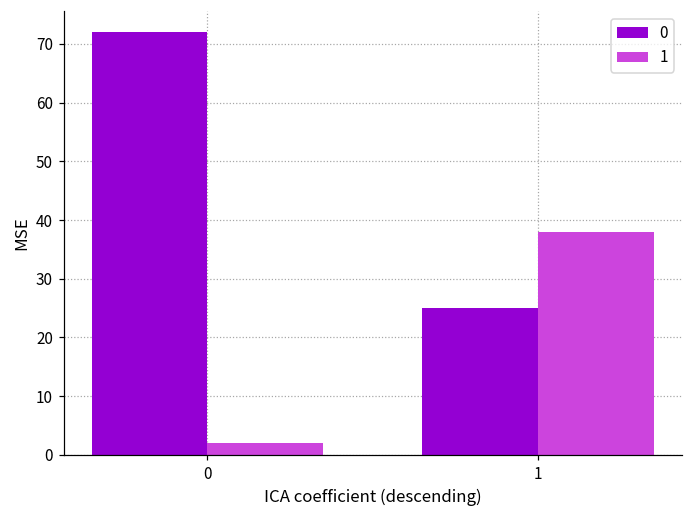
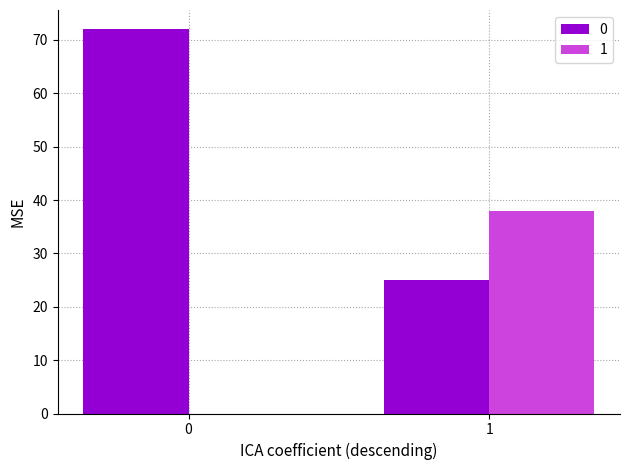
1, 0: 2 -> 0
